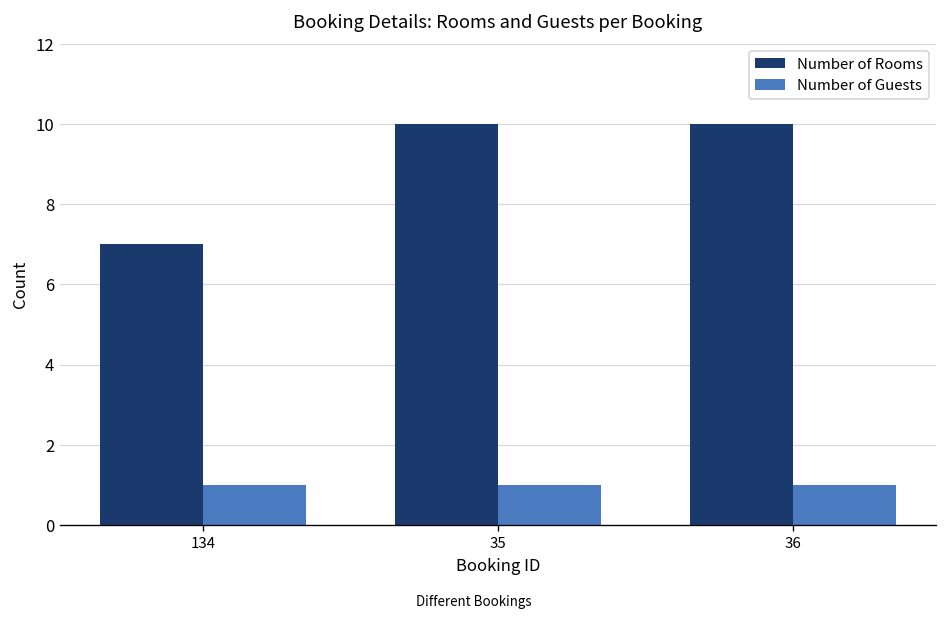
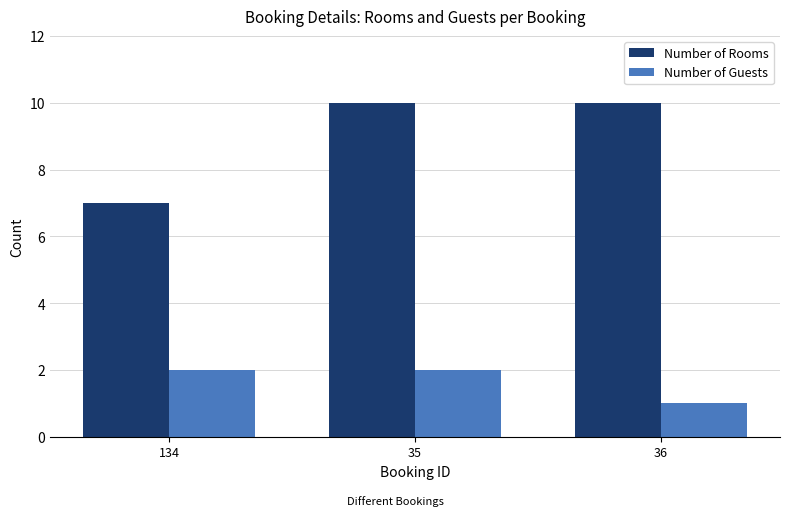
Number of Guests, 134: 1 -> 2
Number of Guests, 35: 1 -> 2
